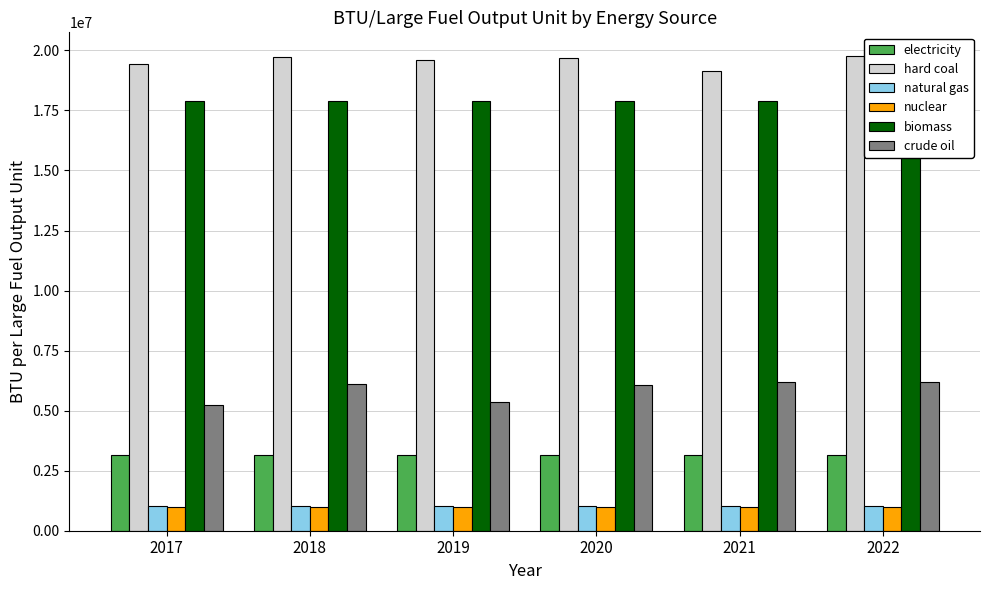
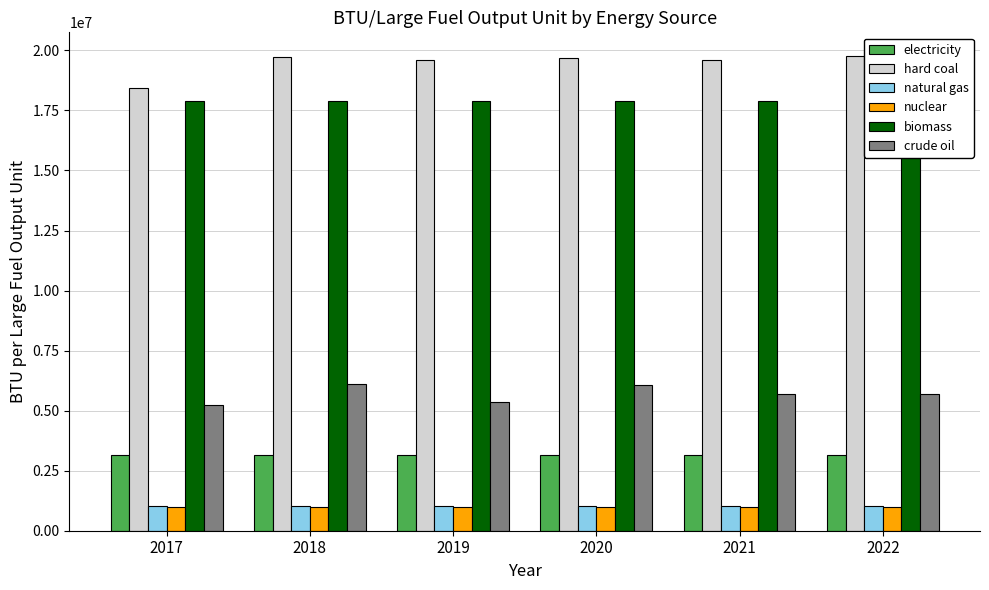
hard coal, 2017: 19400000 -> 18400000
hard coal, 2021: 19100000 -> 19600000
crude oil, 2021: 6200000 -> 5700000
crude oil, 2022: 6200000 -> 5700000
